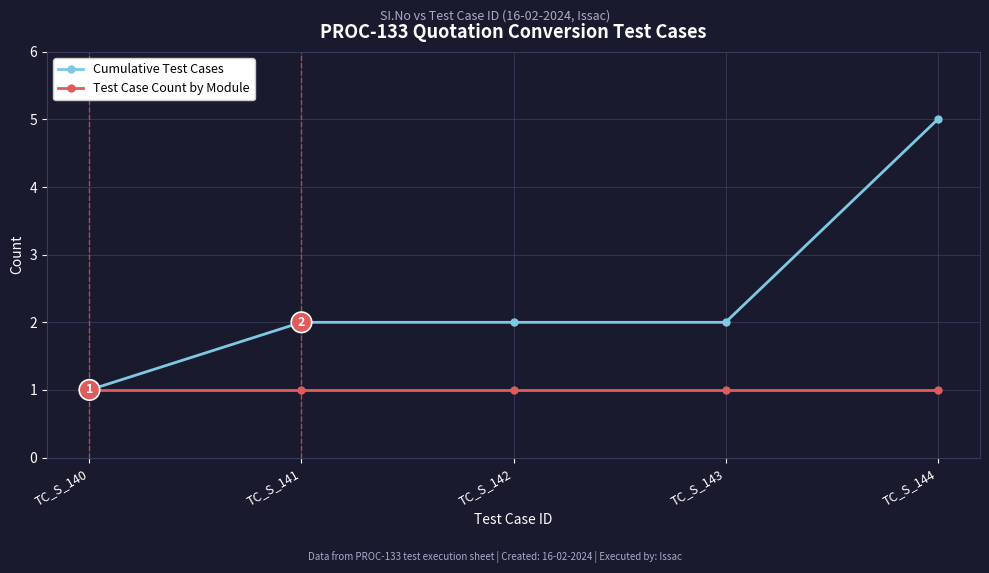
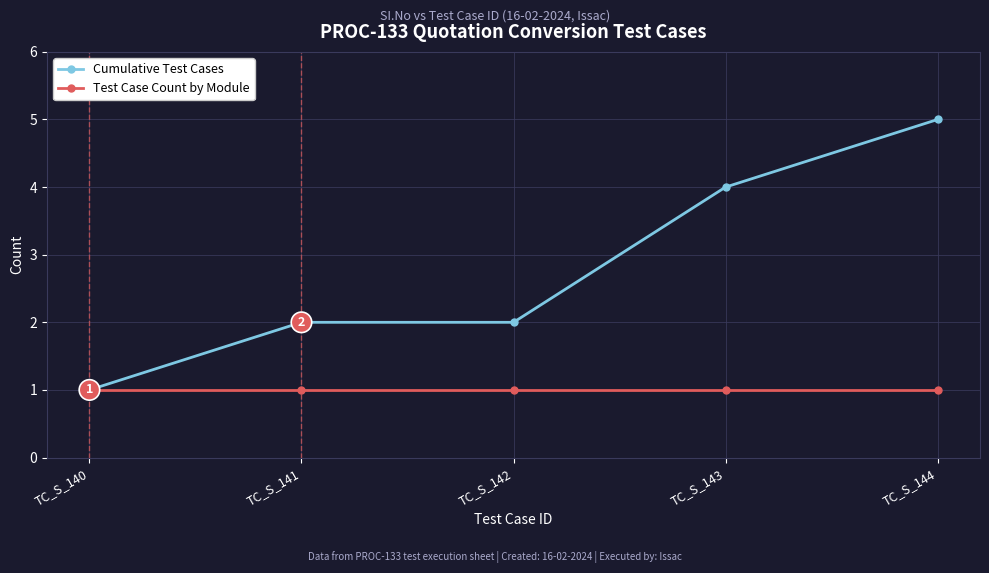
Cumulative Test Cases, TC_S_143: 2 -> 4
